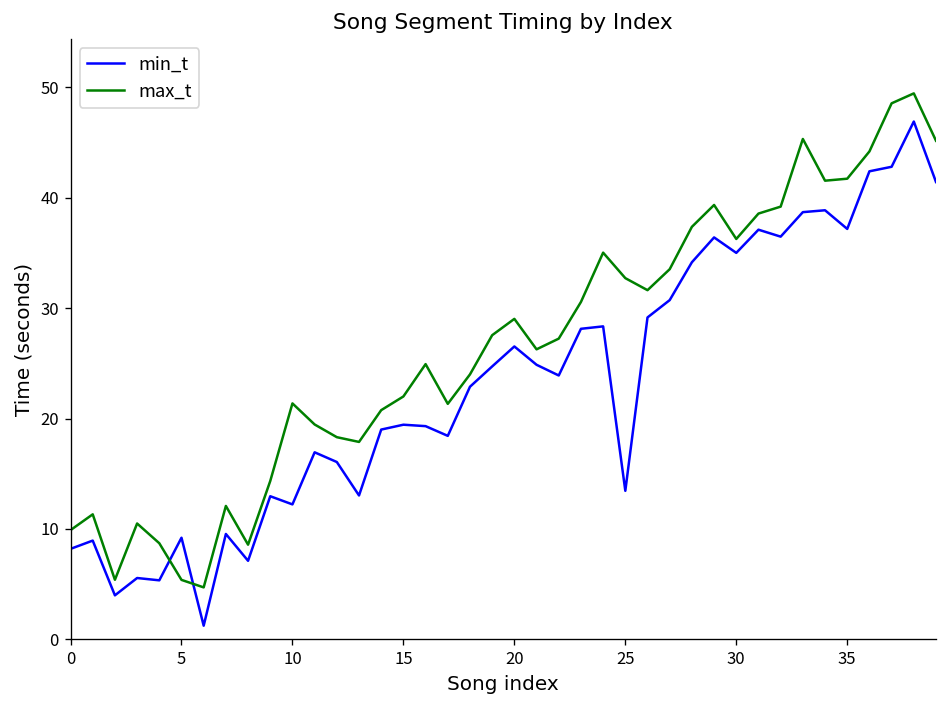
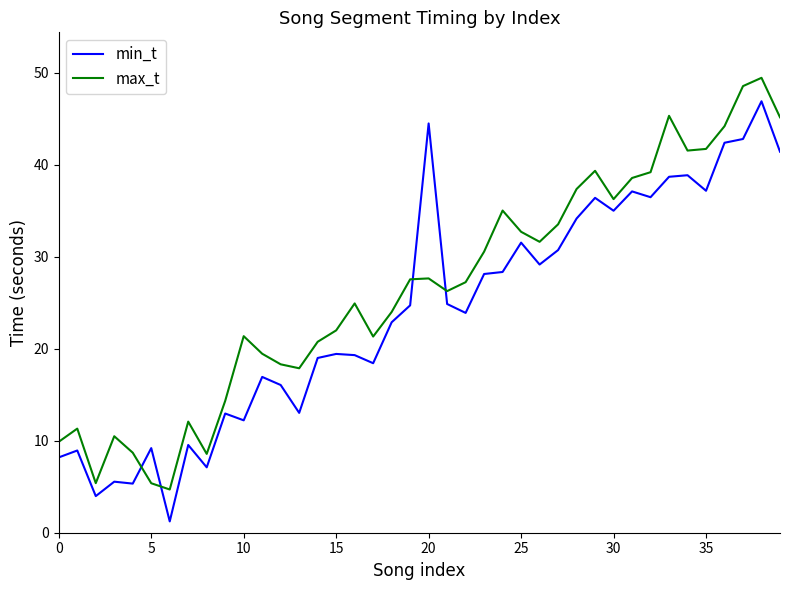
min_t, 20: 27 -> 45
max_t, 20: 29 -> 28
min_t, 25: 13 -> 32
